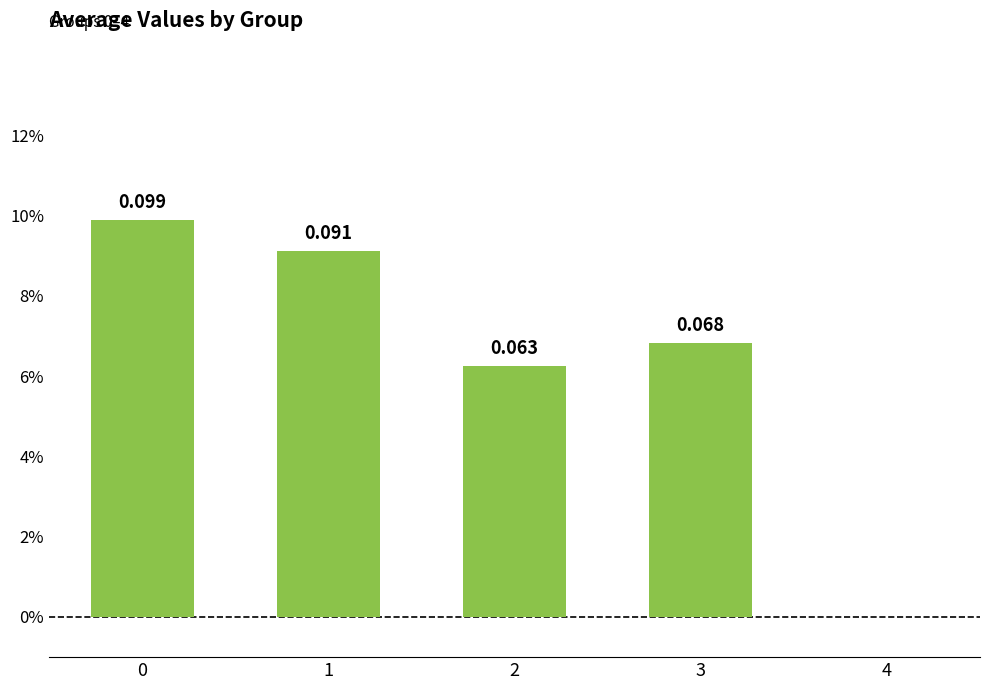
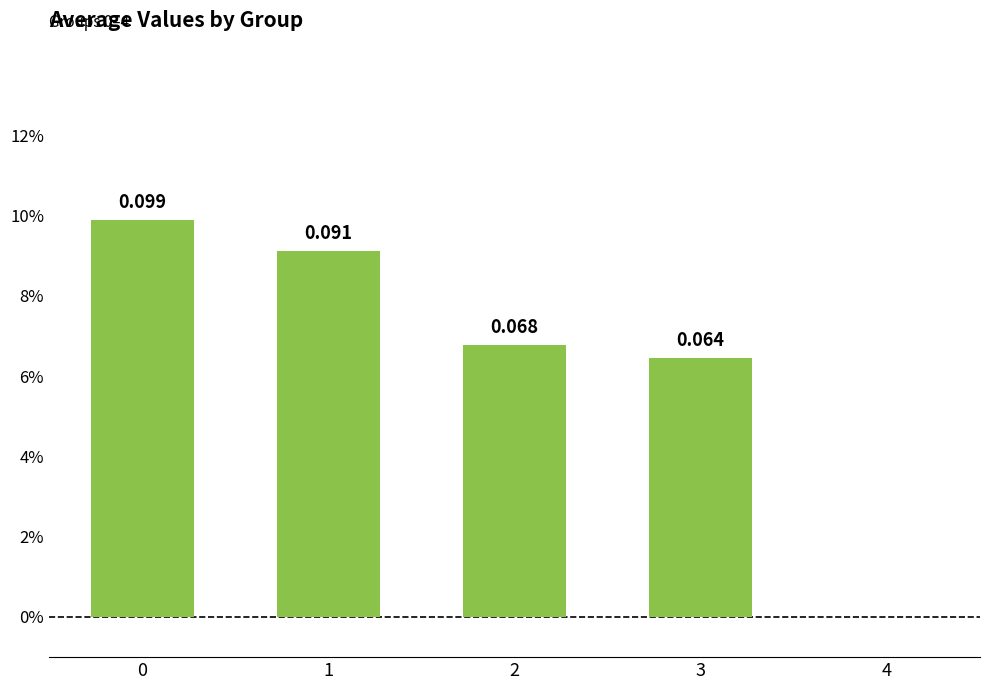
2: 0.063 -> 0.068
3: 0.068 -> 0.064
